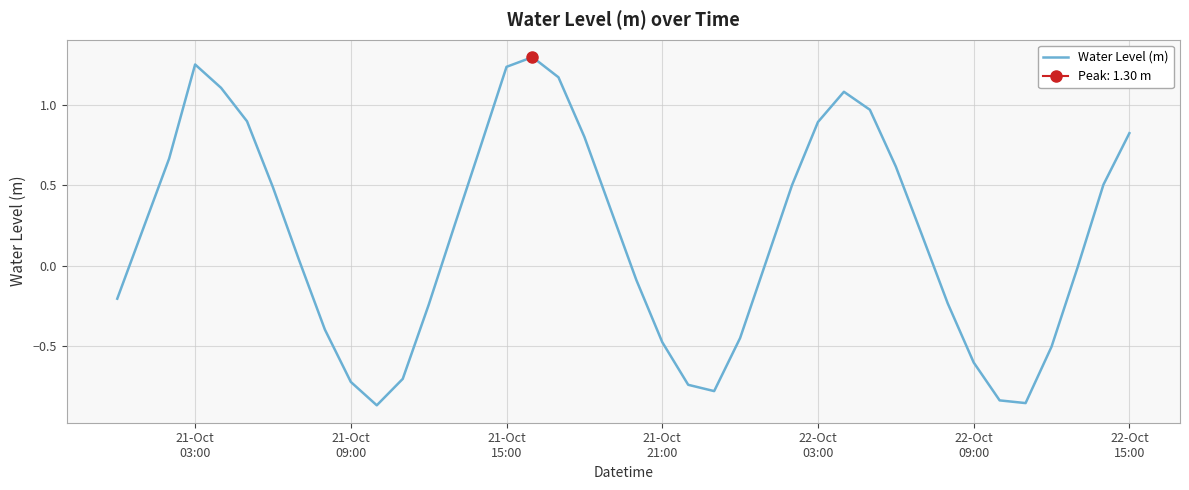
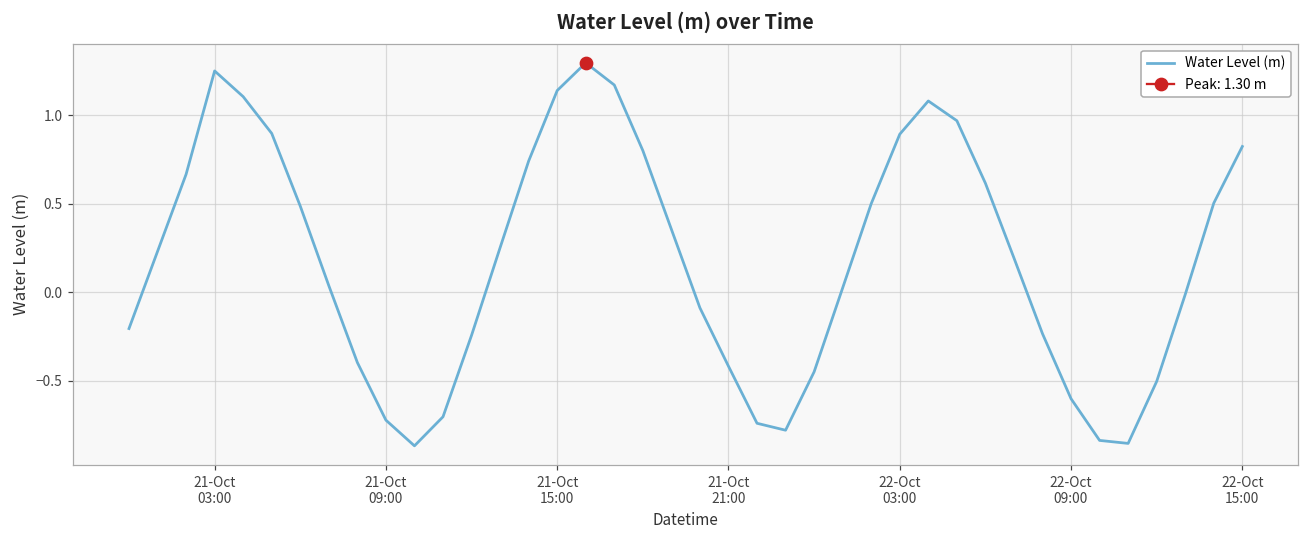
Water Level (m), 21-Oct 15:00: 1.24 -> 1.14
Water Level (m), 21-Oct 21:00: -0.48 -> -0.42
